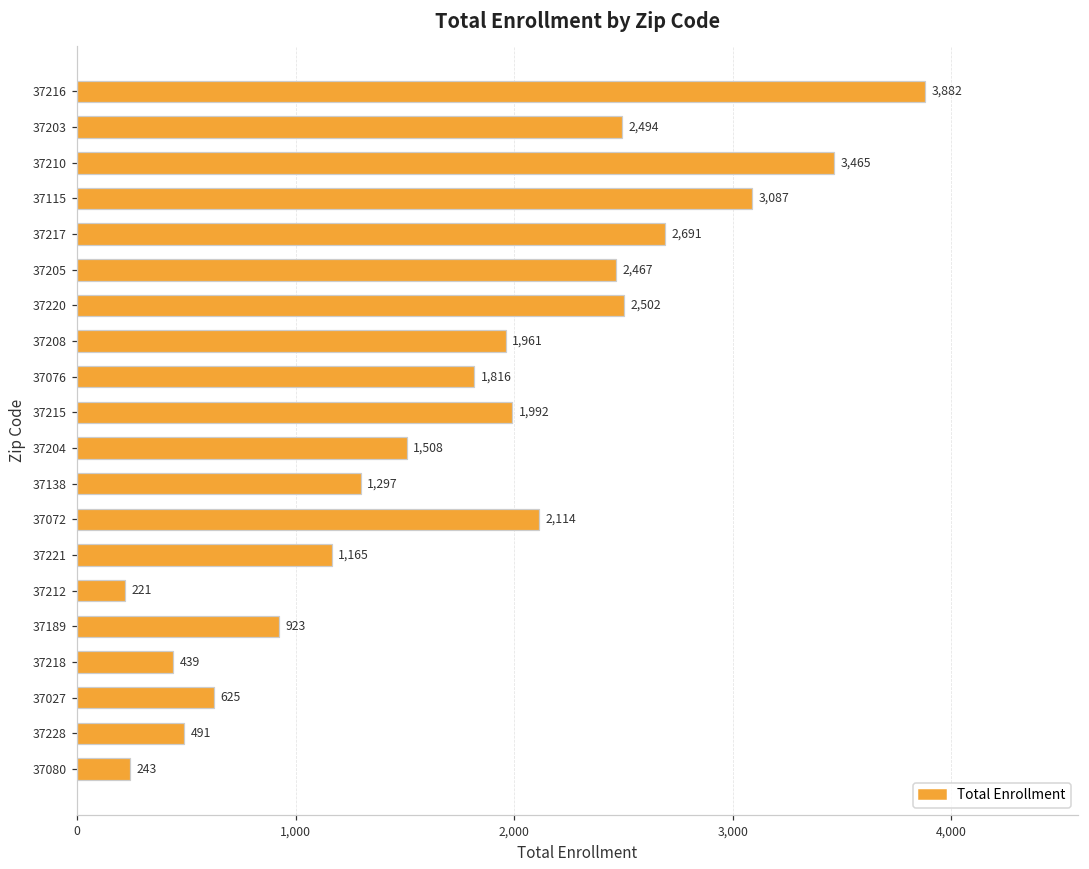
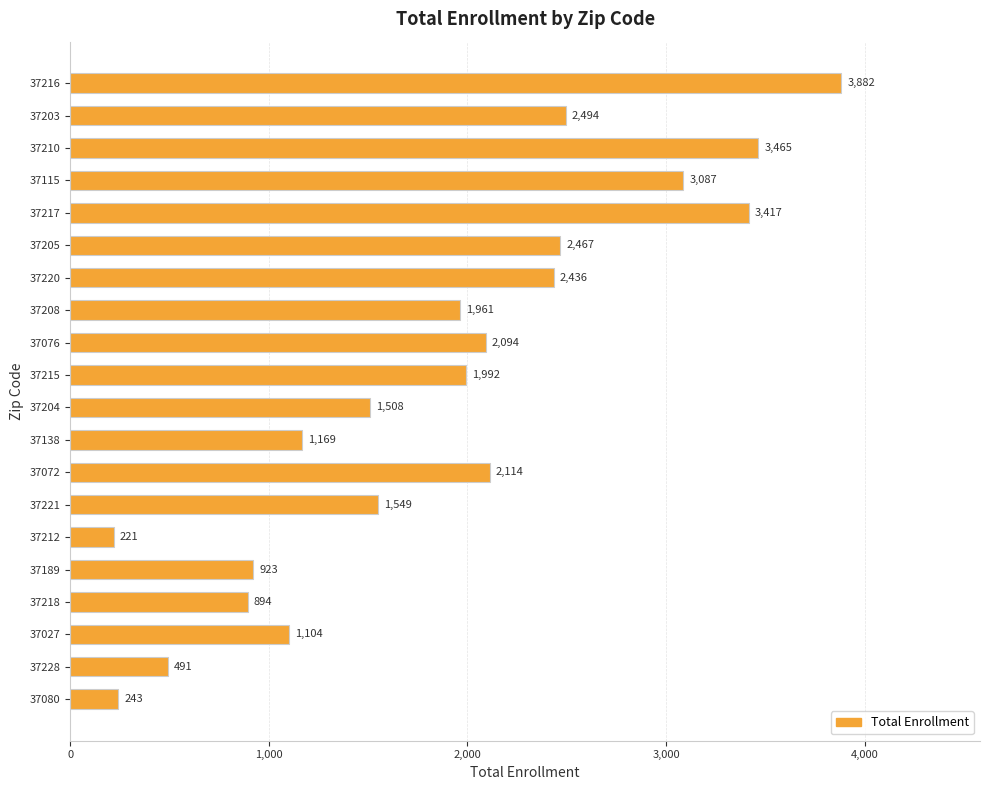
37217: 2,691 -> 3,417
37220: 2,502 -> 2,436
37076: 1,816 -> 2,094
37138: 1,297 -> 1,169
37221: 1,165 -> 1,549
37218: 439 -> 894
37027: 625 -> 1,104
